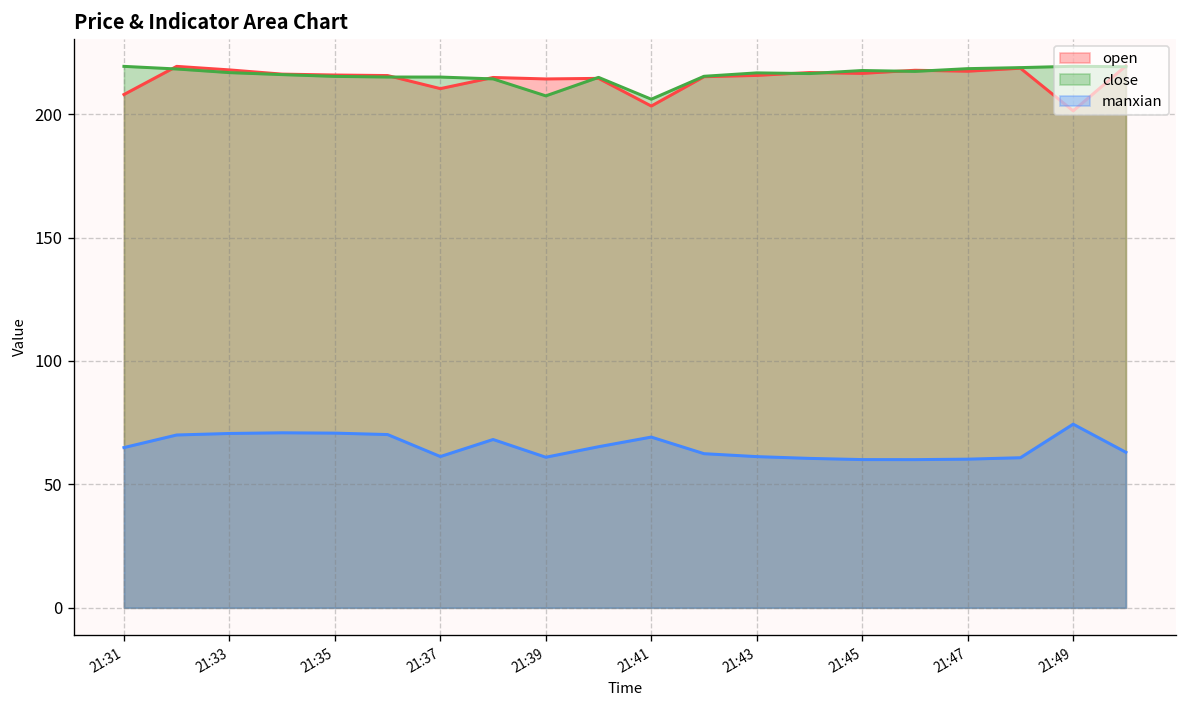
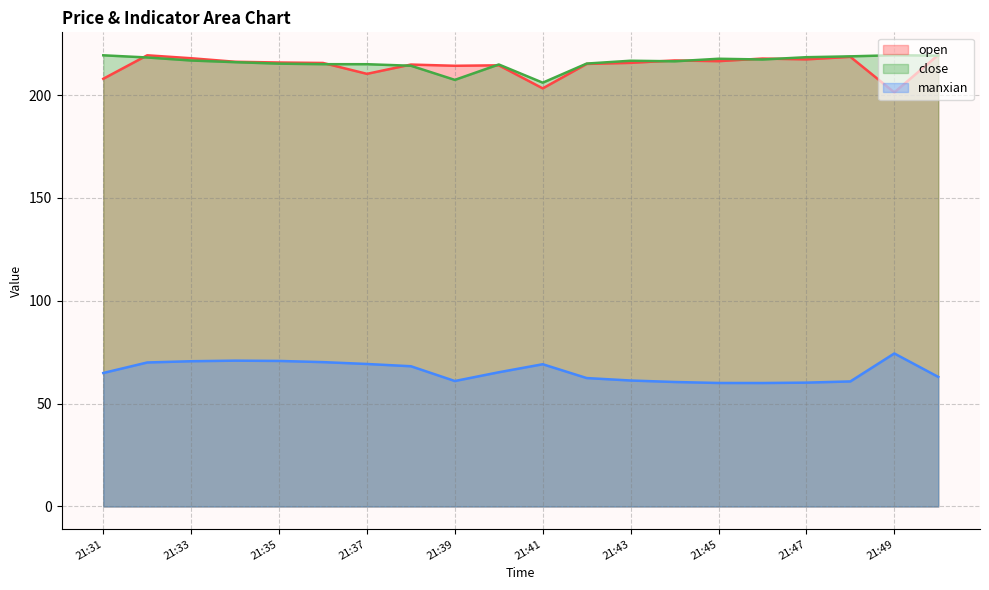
manxian, 21:37: 61 -> 69
